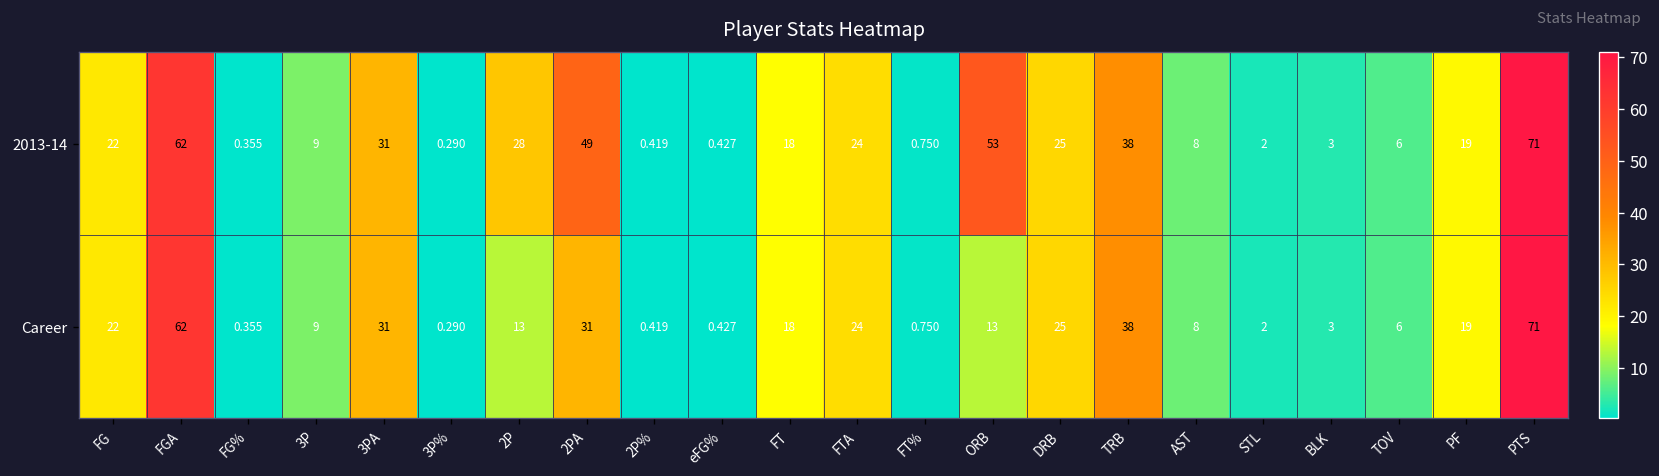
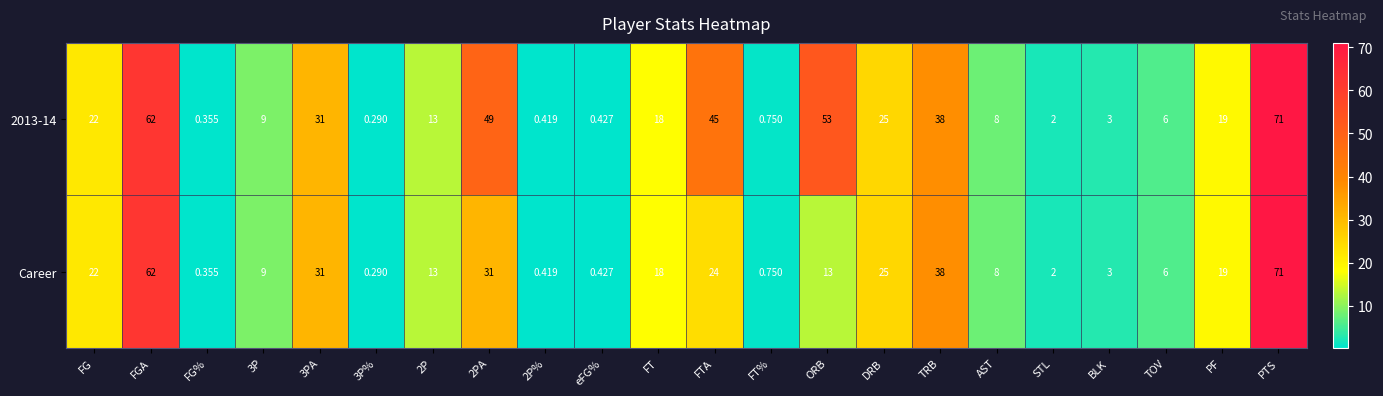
2013-14, 2P: 28 -> 13
2013-14, FTA: 24 -> 45
